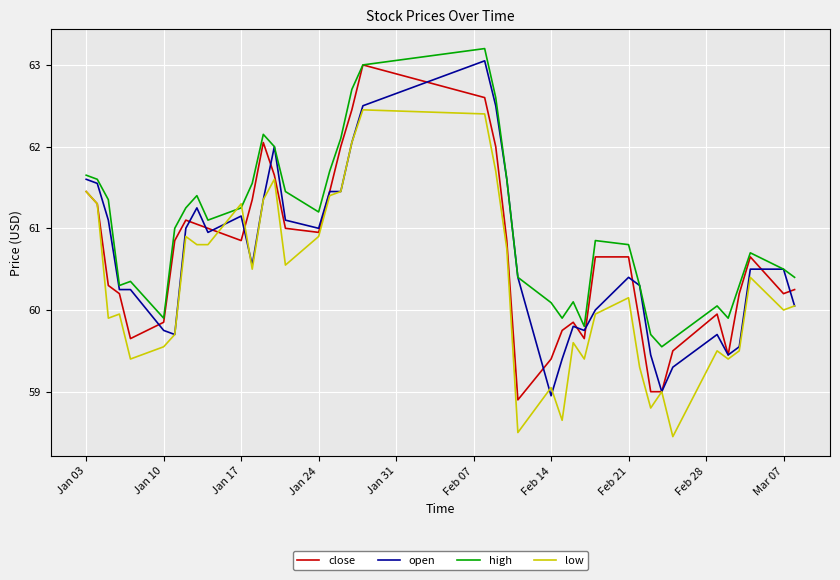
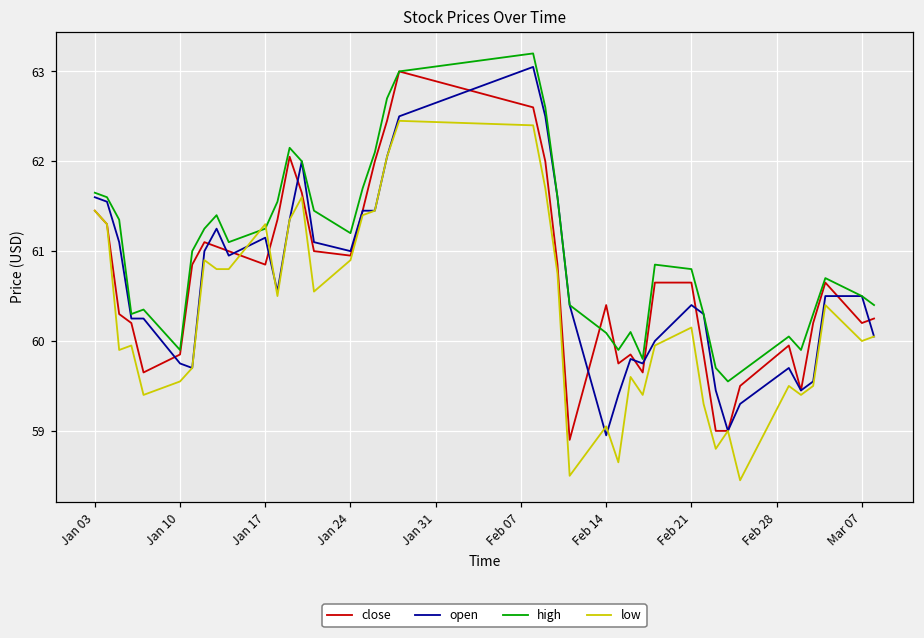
close, Feb 14: 59.4 -> 60.4
